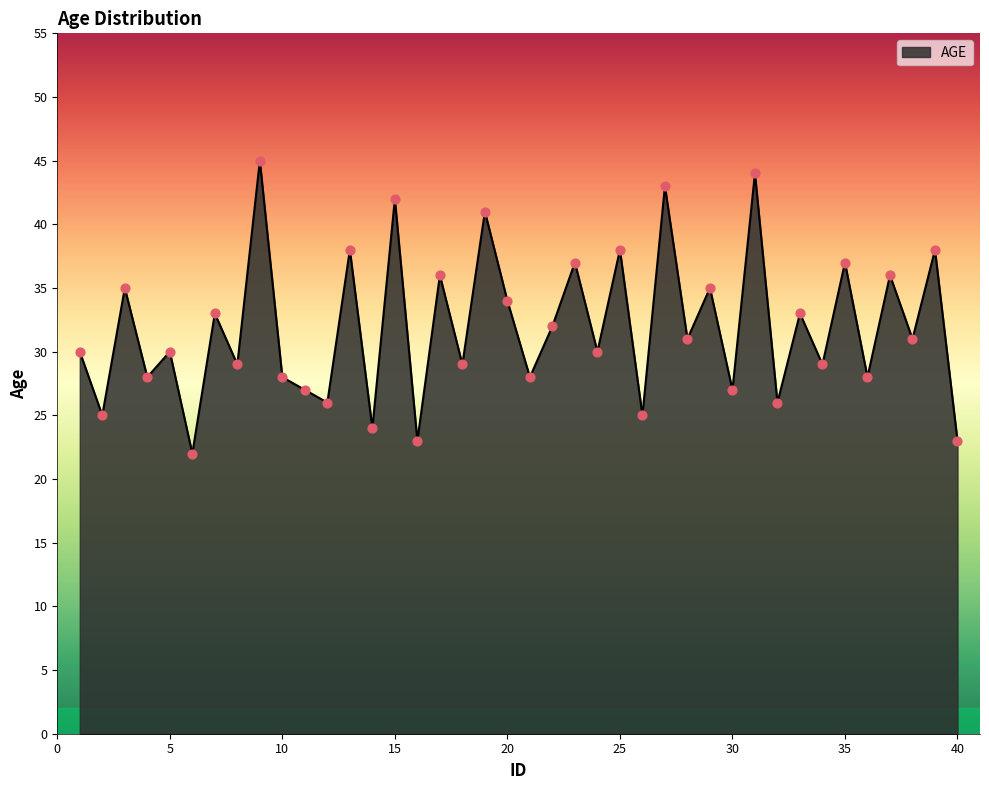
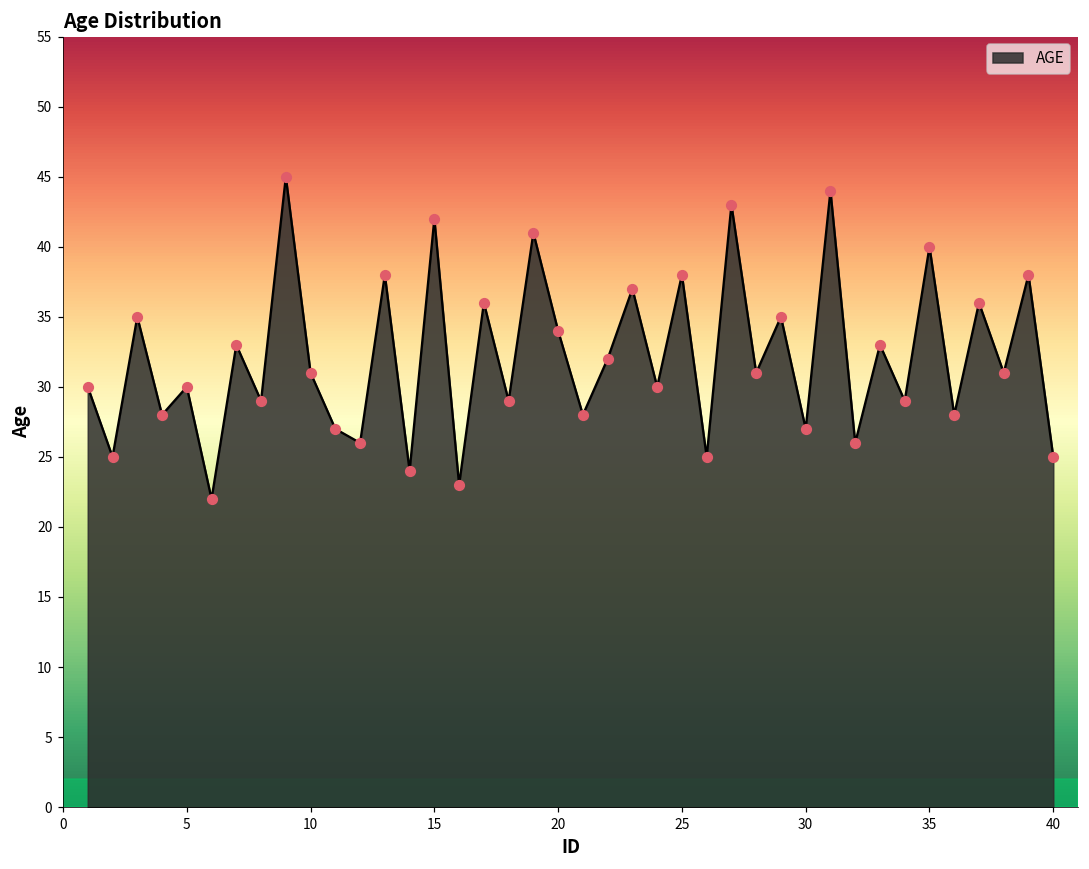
10: 28 -> 31
35: 37 -> 40
40: 23 -> 25
